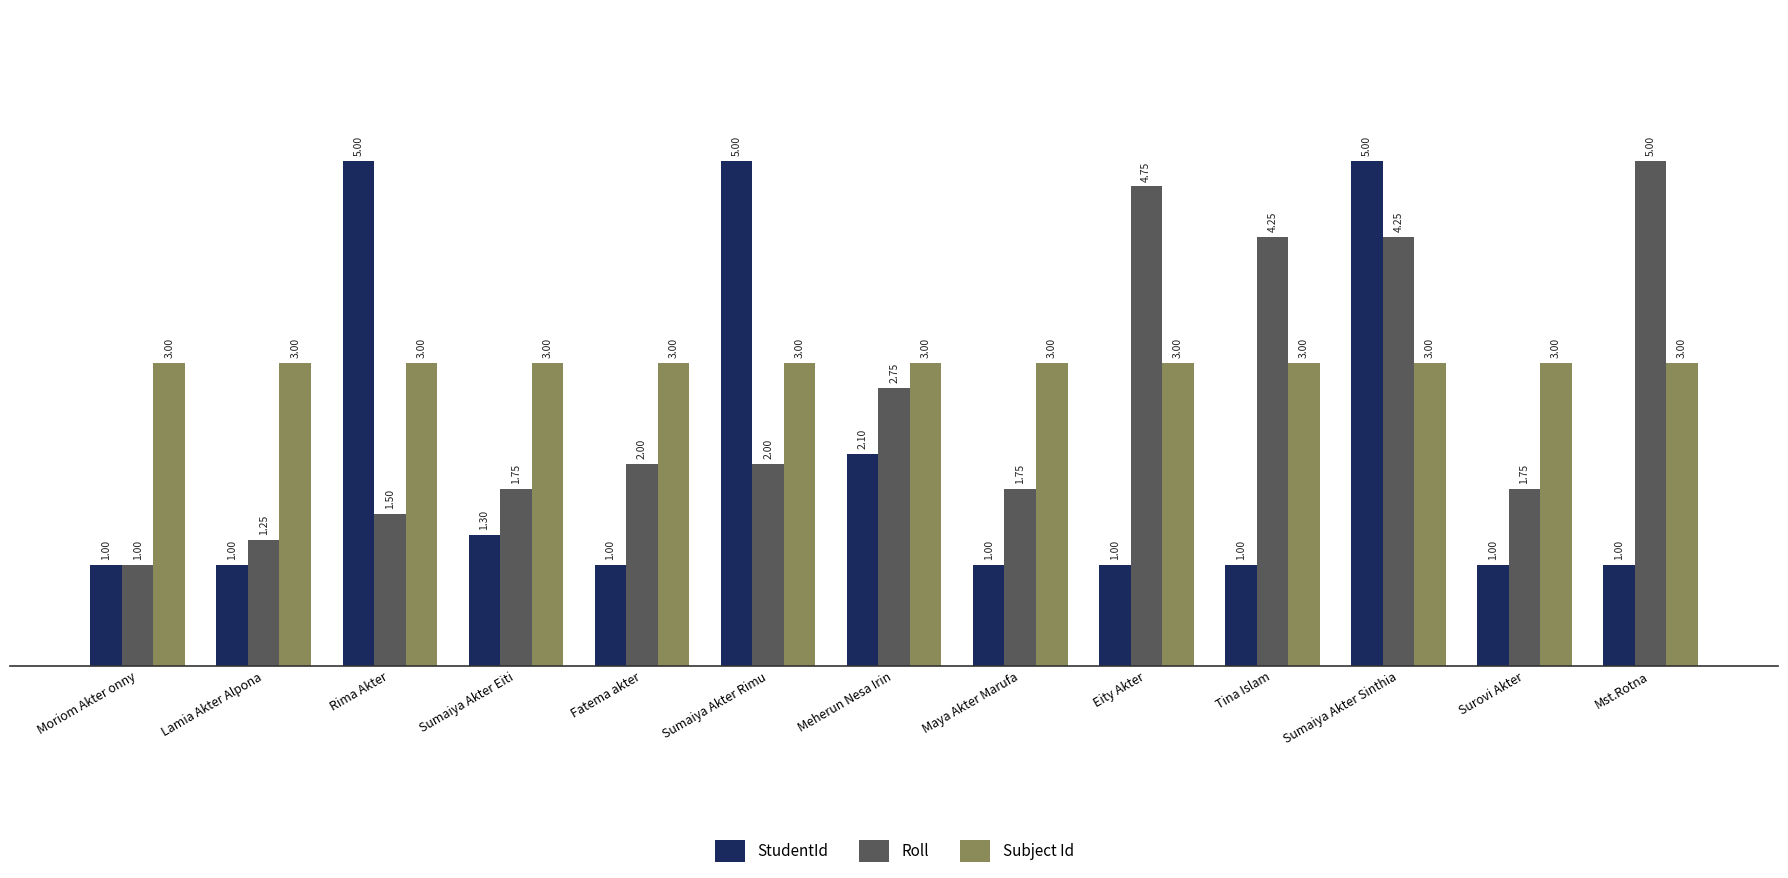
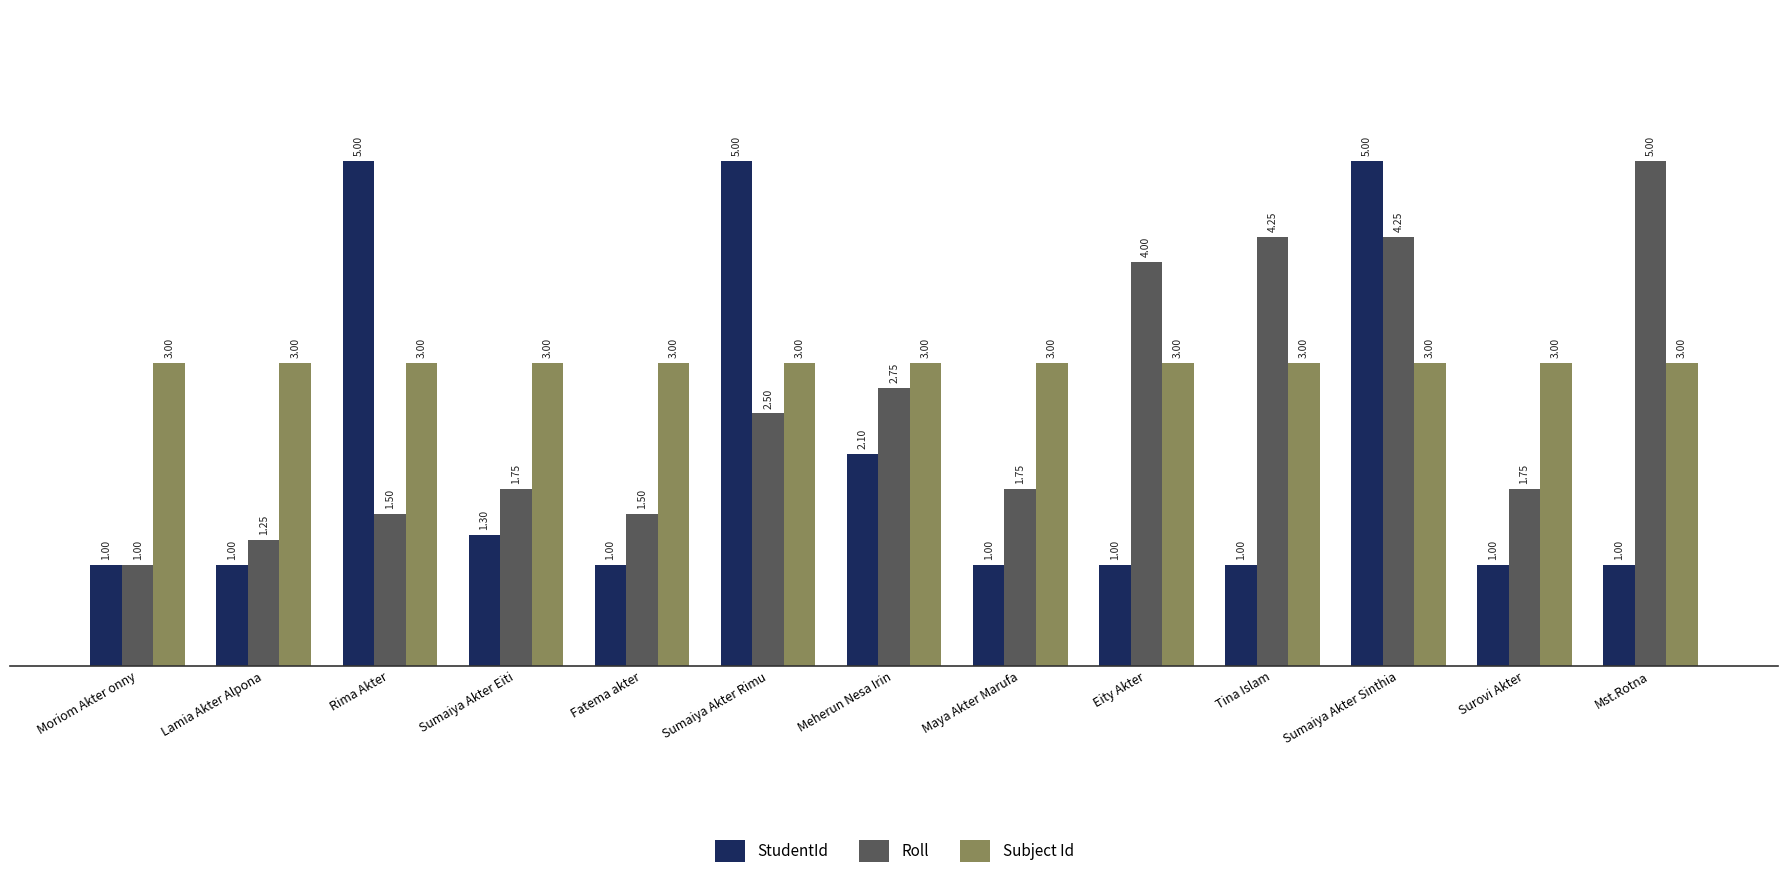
Roll, Fatema akter: 2.00 -> 1.50
Roll, Sumaiya Akter Rimu: 2.00 -> 2.50
Roll, Eity Akter: 4.75 -> 4.00
